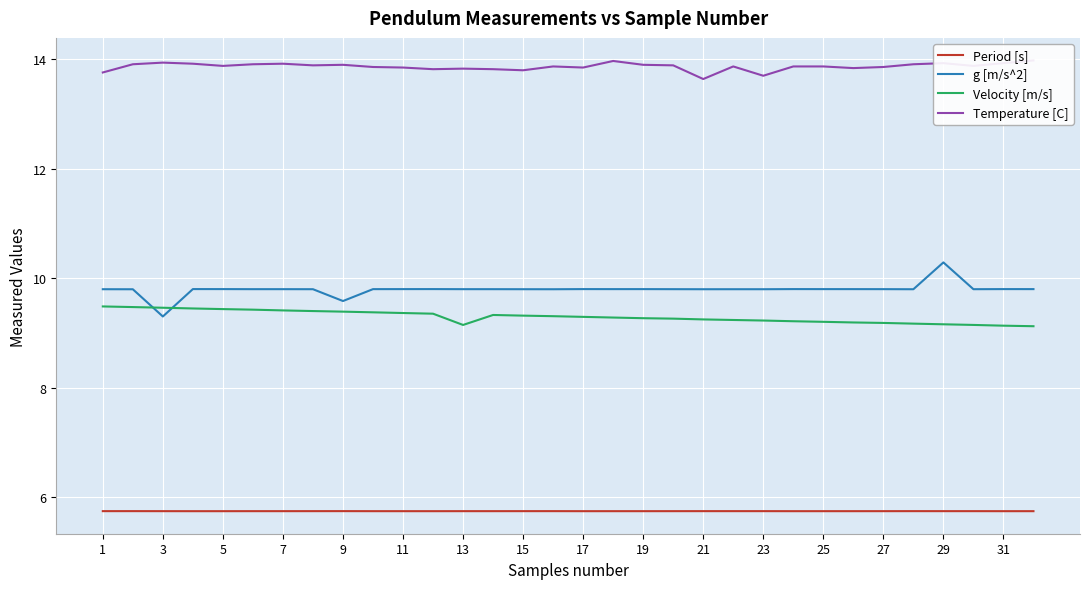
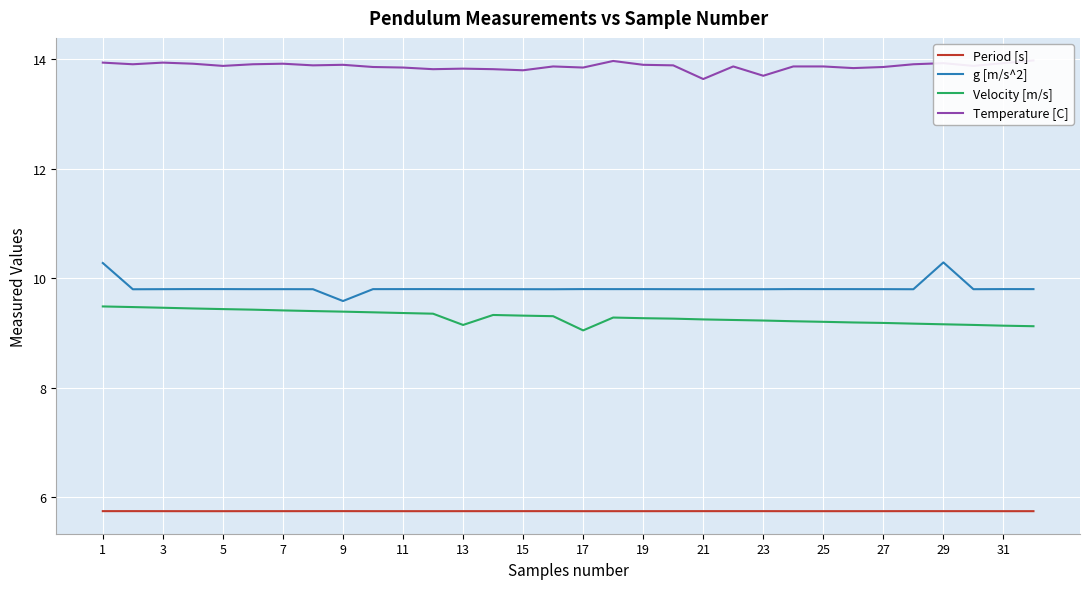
g [m/s^2], 1: 9.8 -> 10.3
Temperature [C], 1: 13.8 -> 13.9
g [m/s^2], 3: 9.3 -> 9.8
Velocity [m/s], 17: 9.3 -> 9.0
